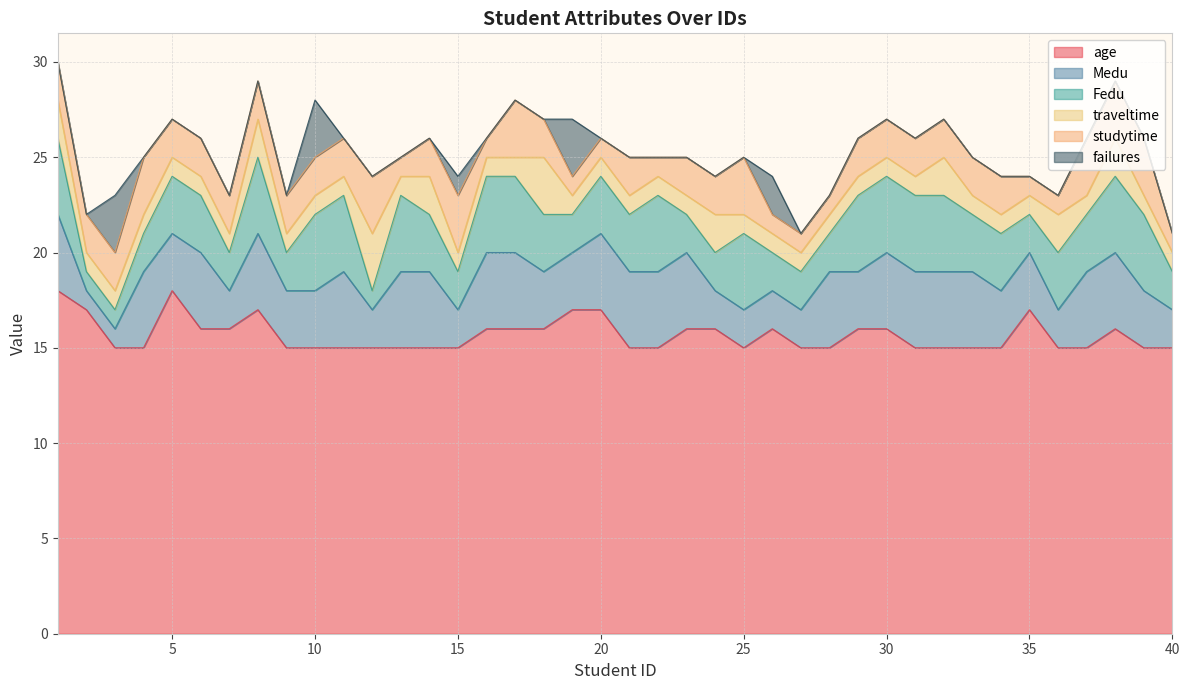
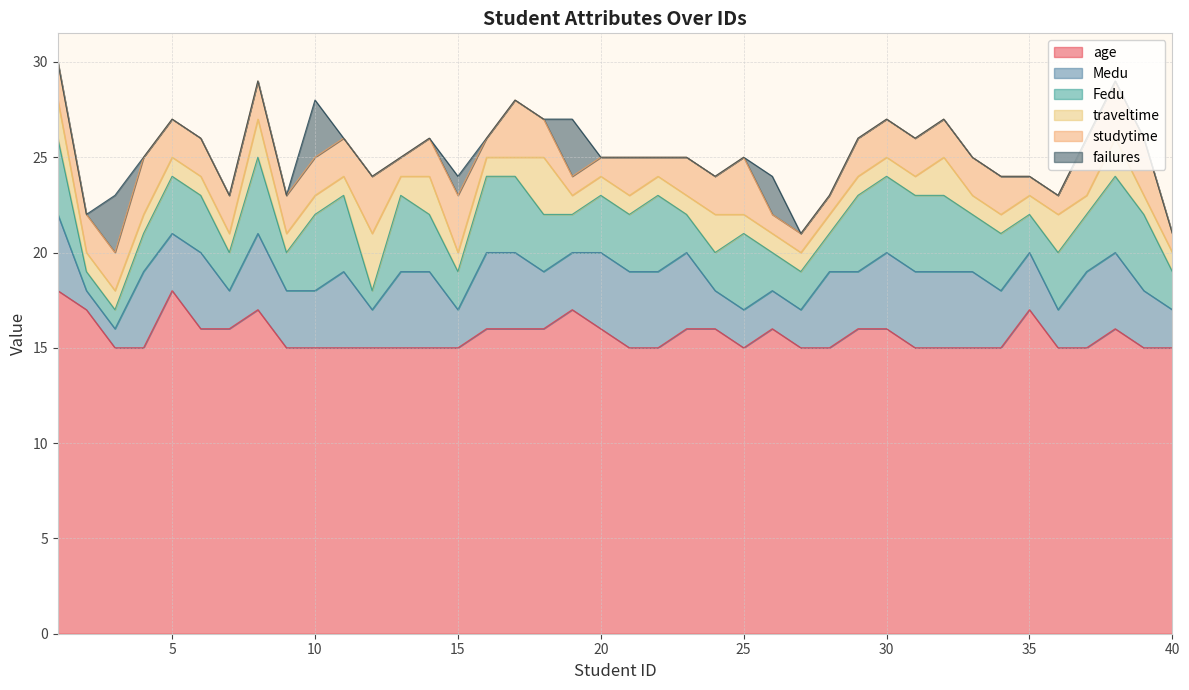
age, 20: 17 -> 16
